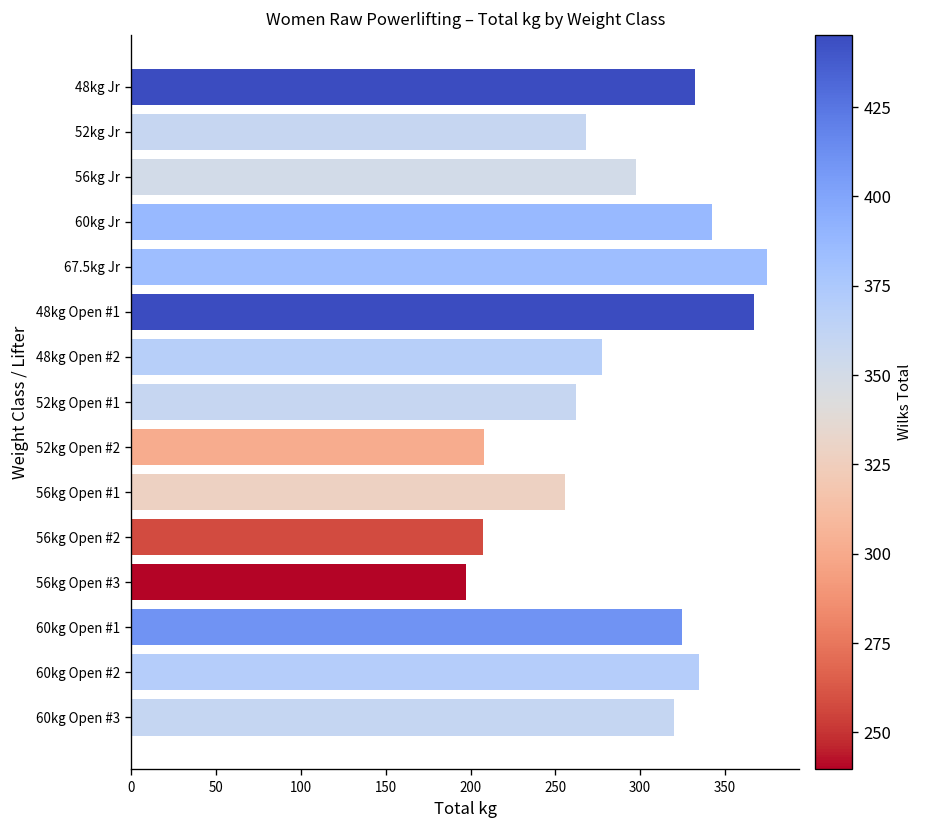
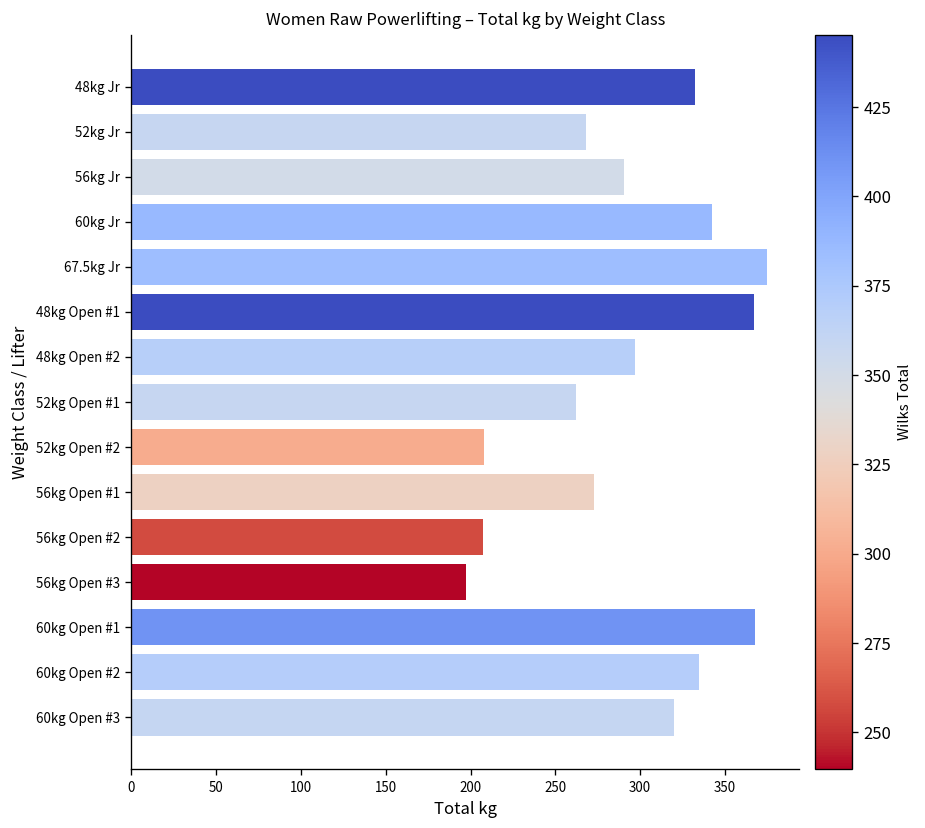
56kg Jr: 298 -> 291
48kg Open #2: 278 -> 297
56kg Open #1: 256 -> 273
60kg Open #1: 325 -> 368
